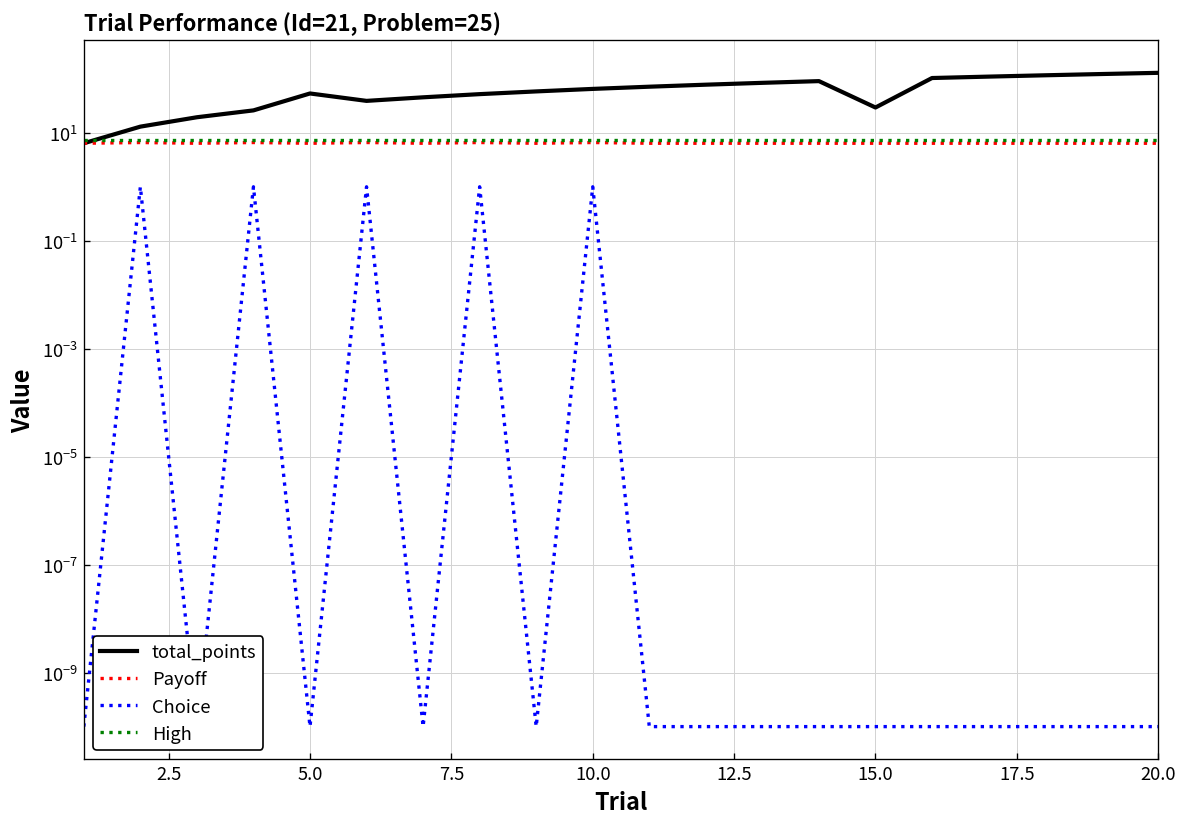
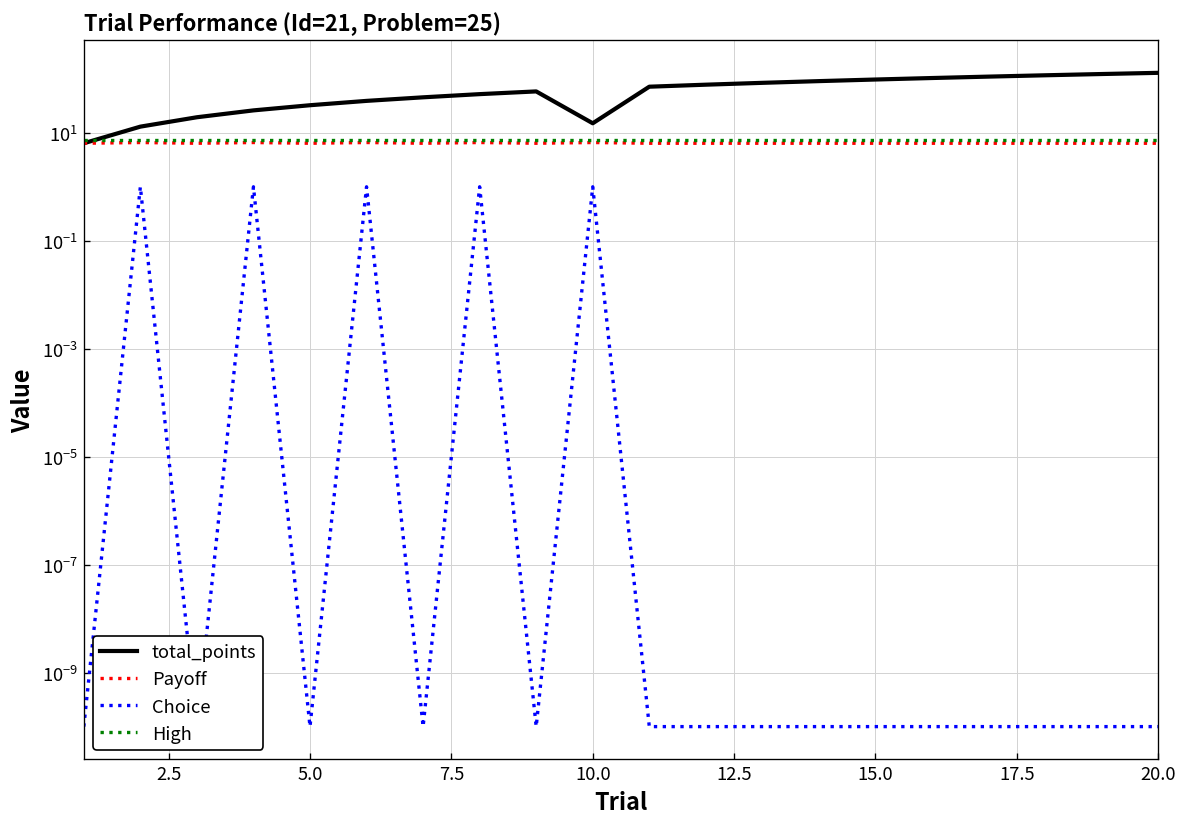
total_points, 5.0: 50 -> 30
total_points, 10.0: 70 -> 15
total_points, 15.0: 30 -> 100
